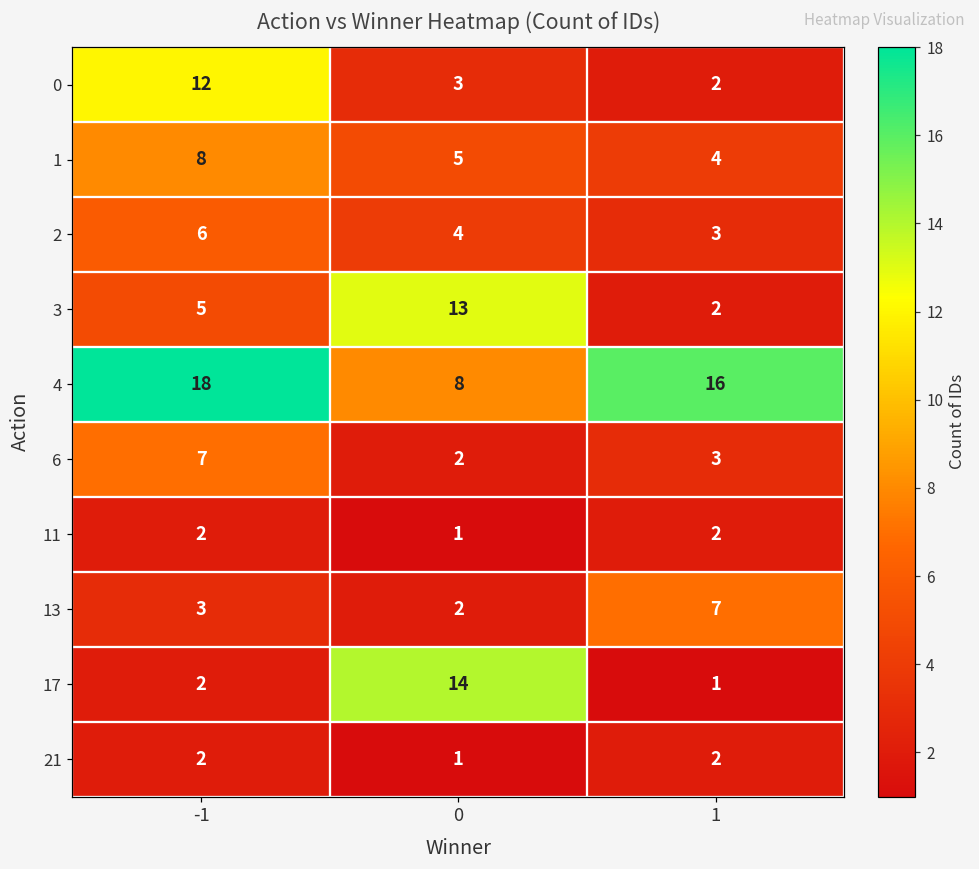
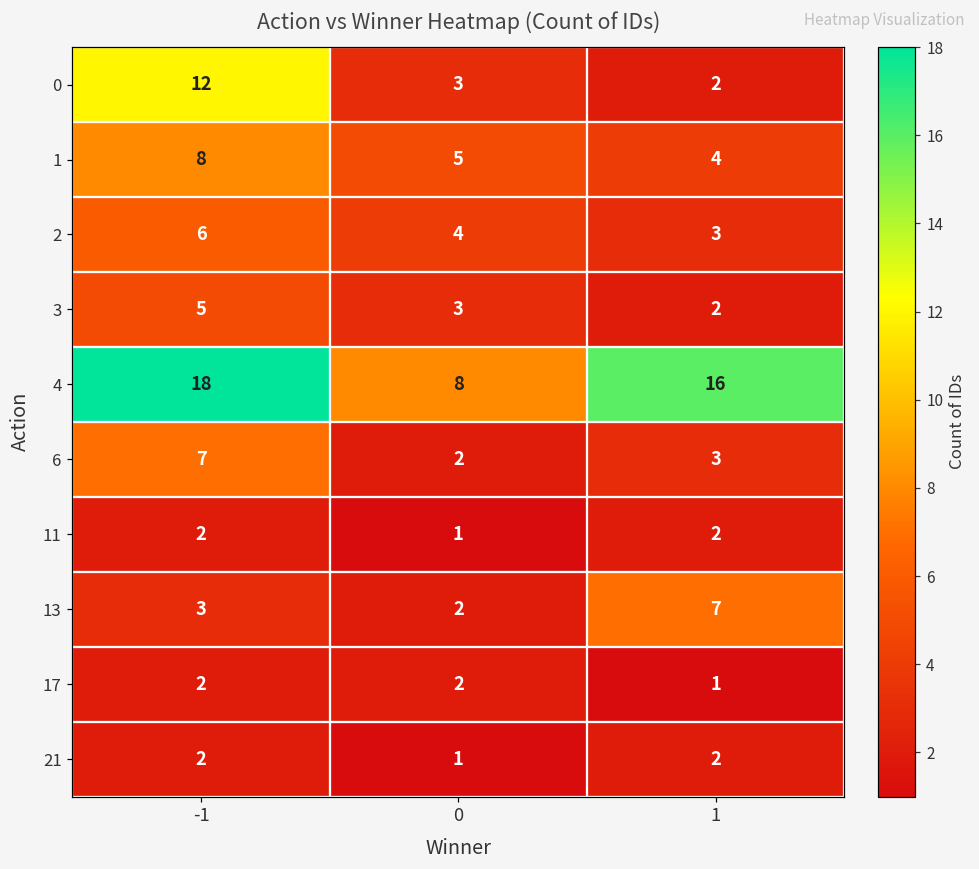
3, 0: 13 -> 3
17, 0: 14 -> 2
